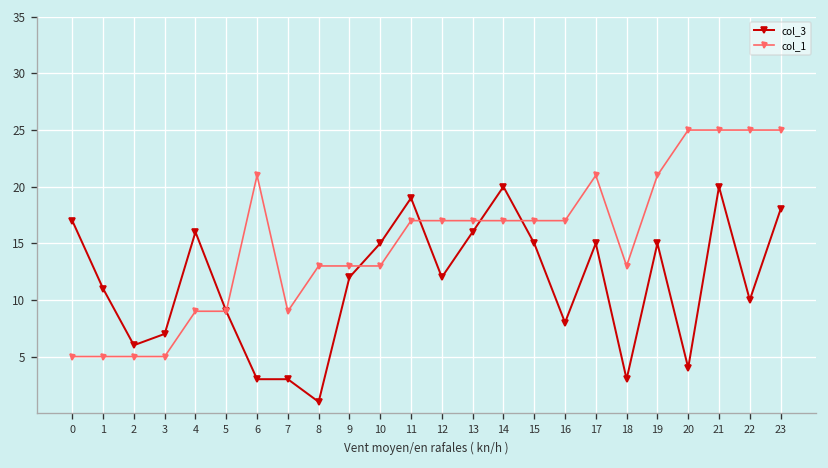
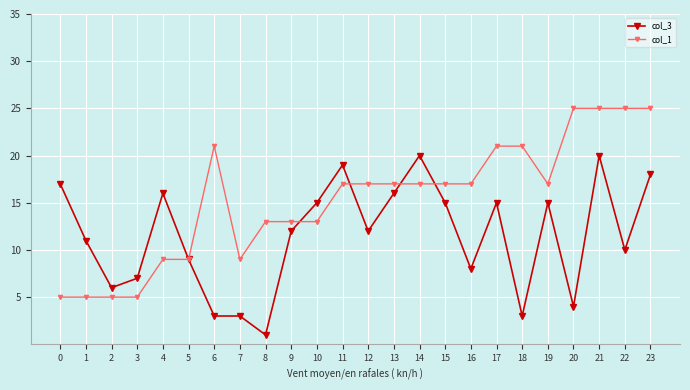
col_1, 18: 13 -> 21
col_1, 19: 21 -> 17
